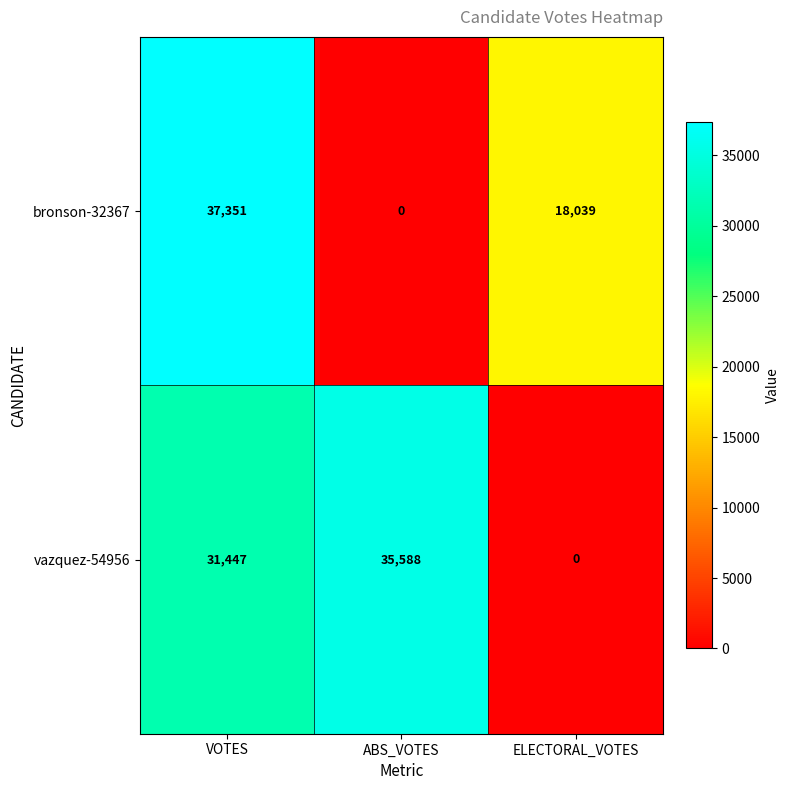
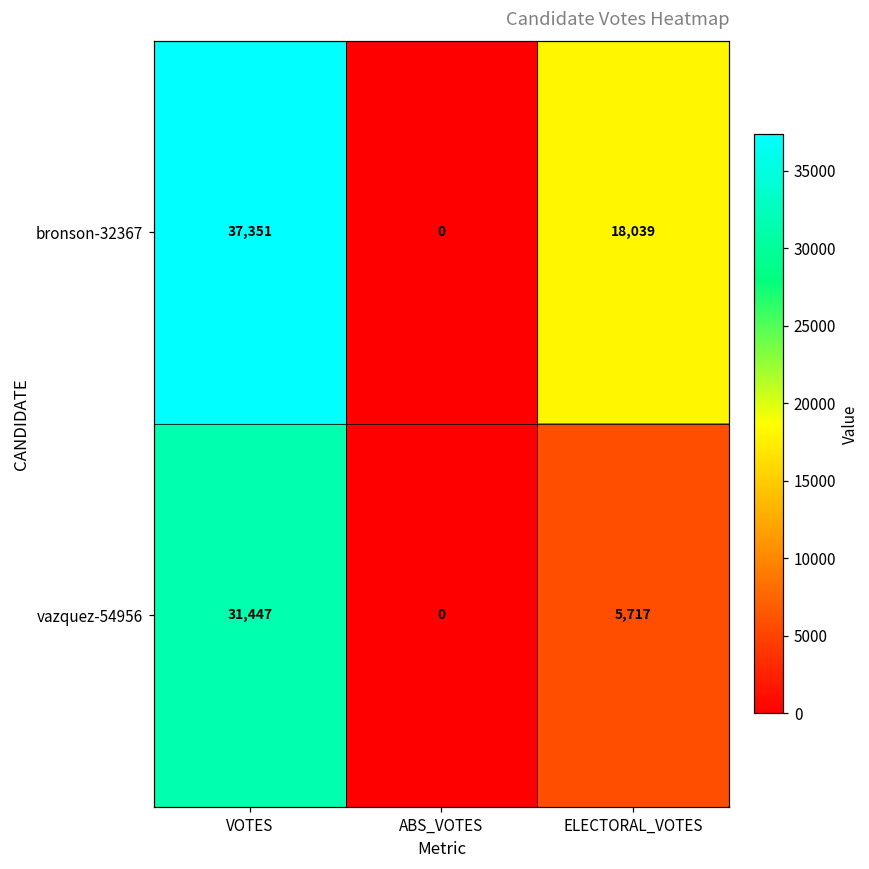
vazquez-54956, ABS_VOTES: 35,588 -> 0
vazquez-54956, ELECTORAL_VOTES: 0 -> 5,717
